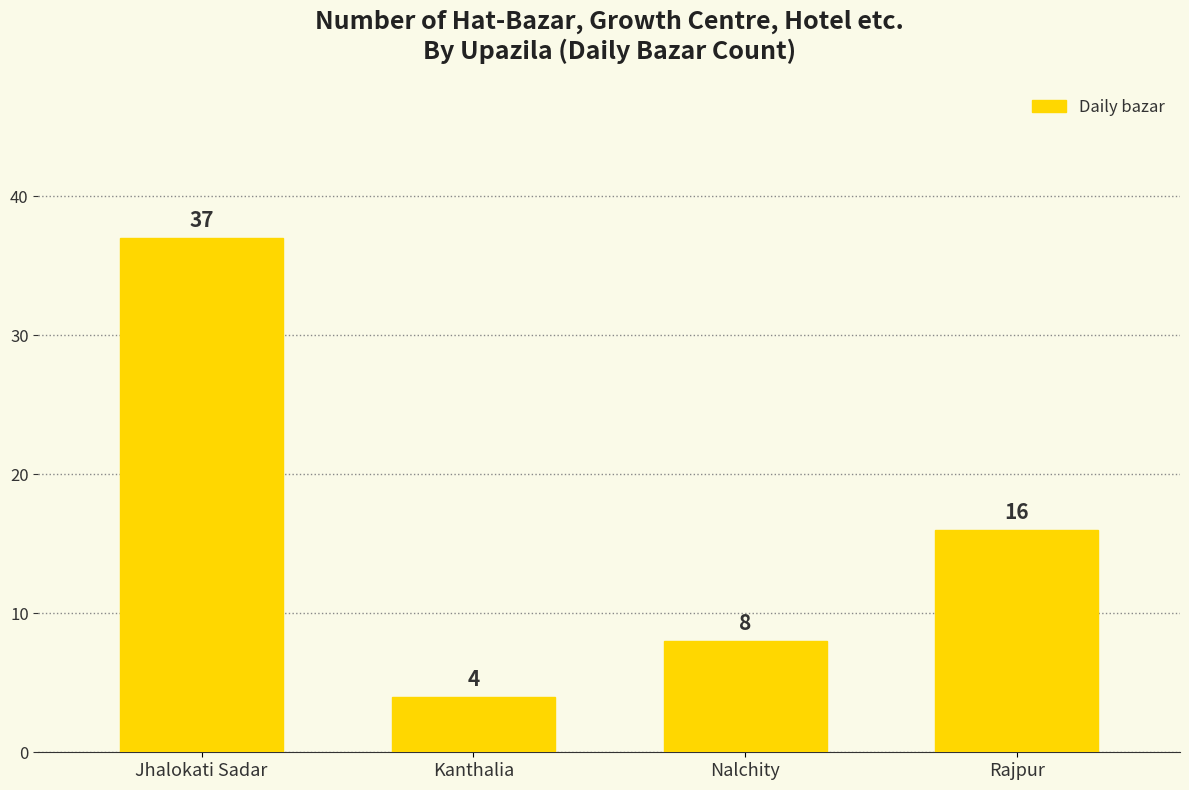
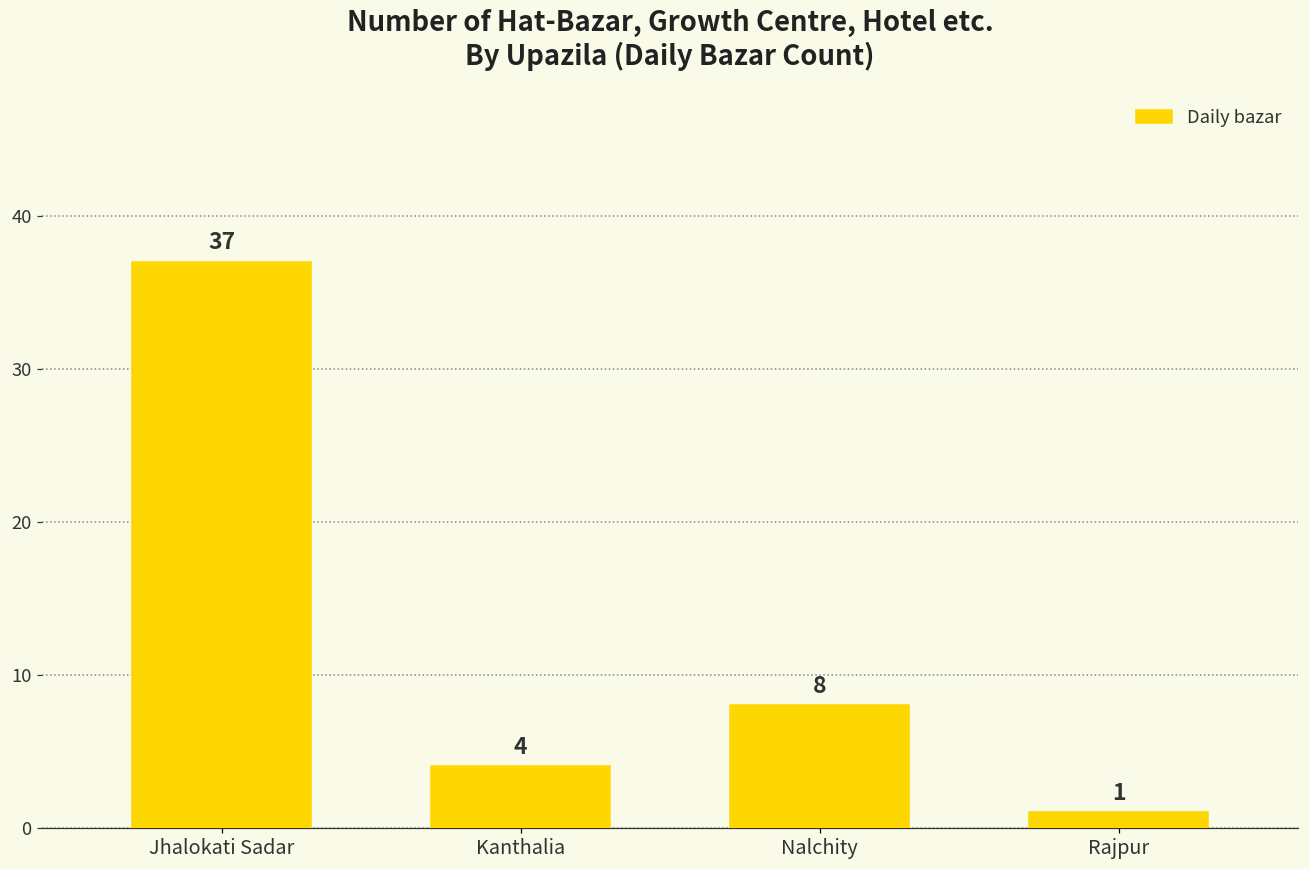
Rajpur: 16 -> 1
